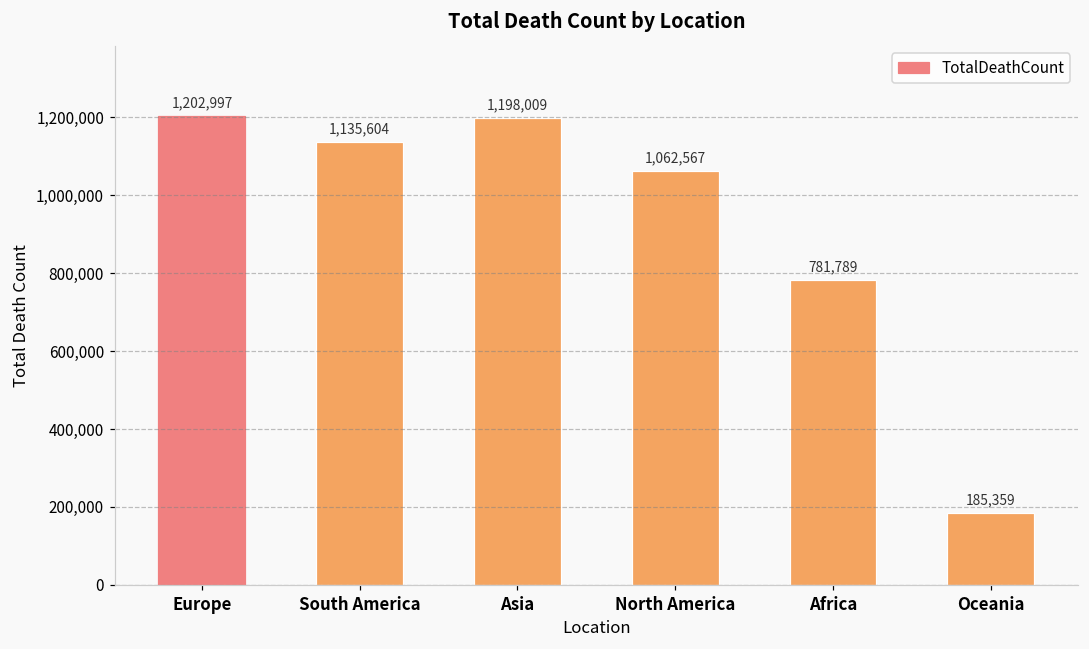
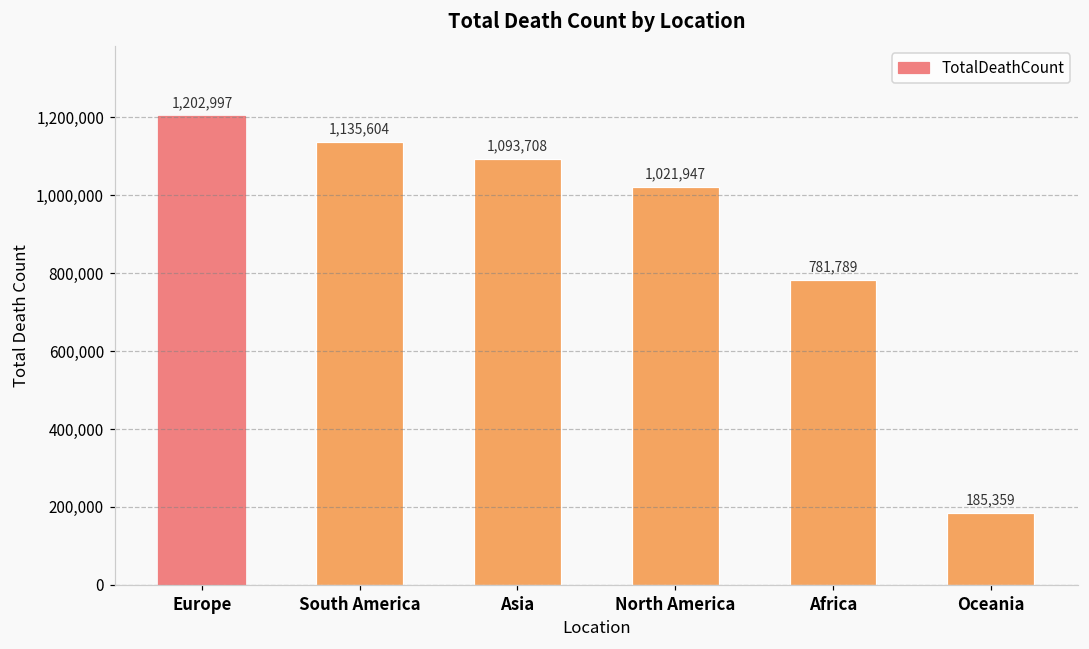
Asia: 1,198,009 -> 1,093,708
North America: 1,062,567 -> 1,021,947
